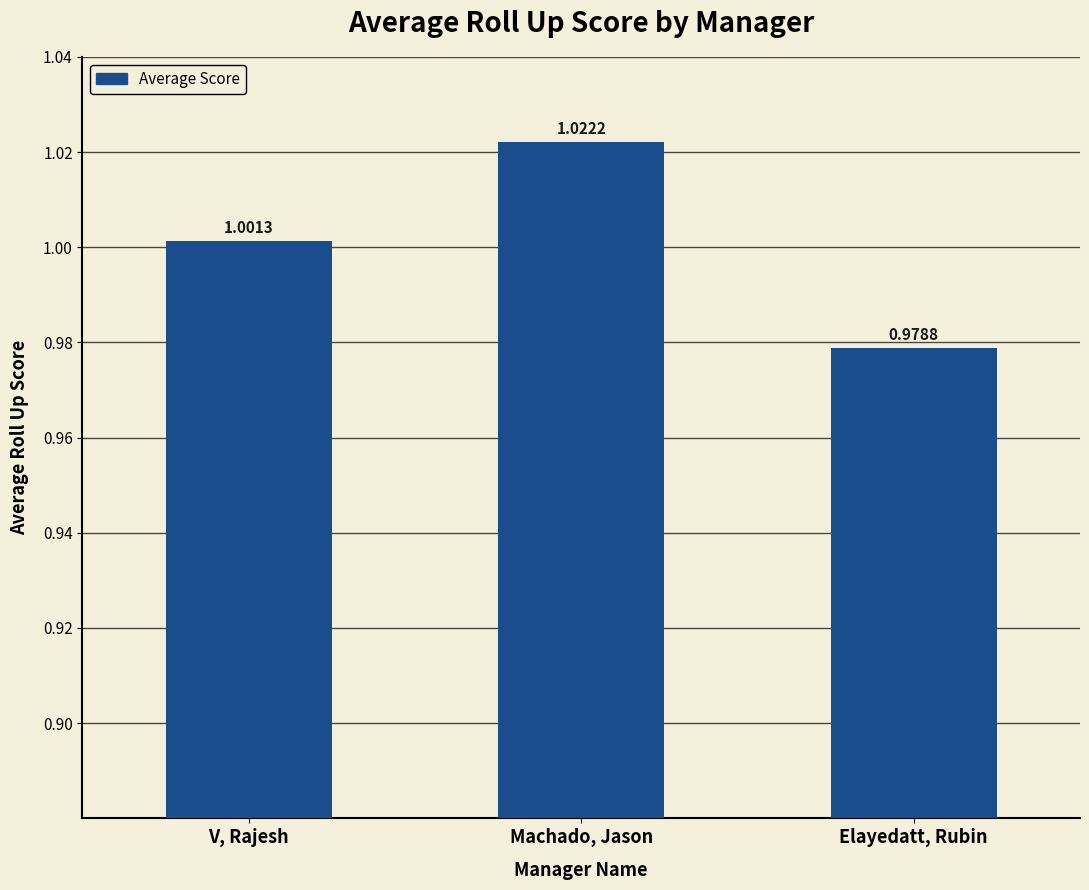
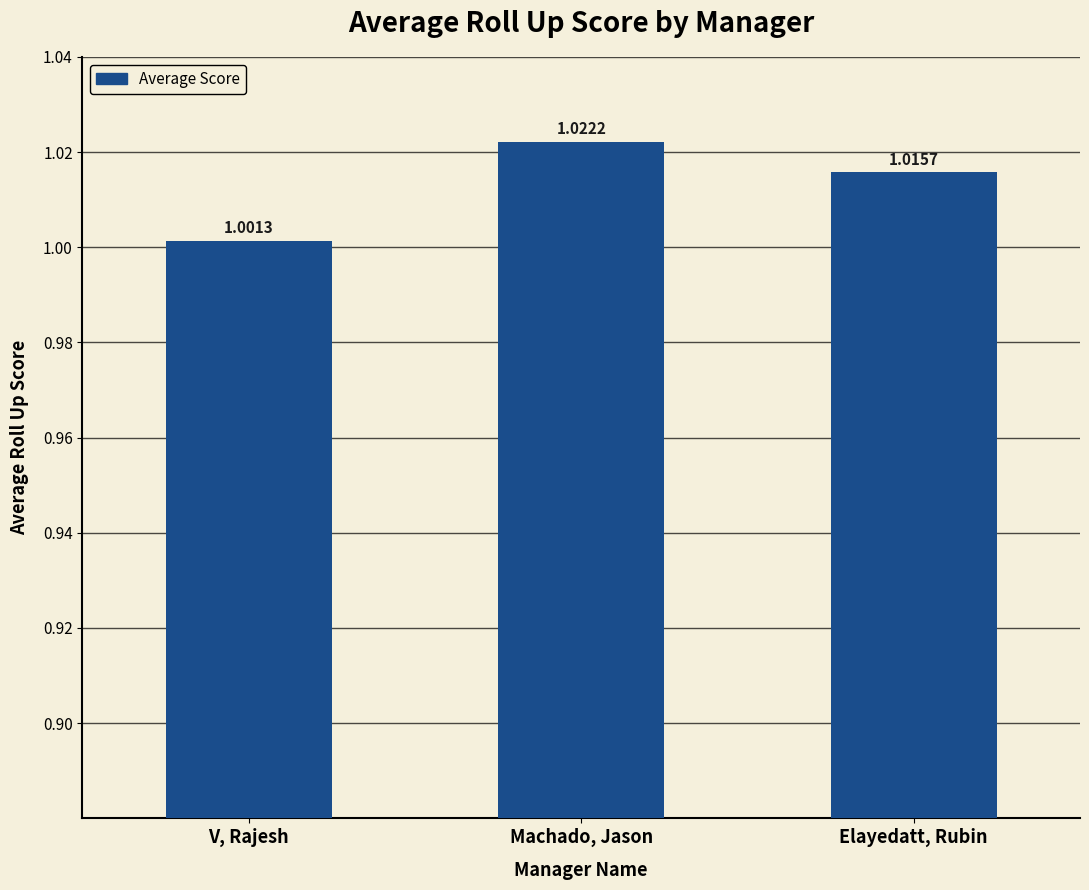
Elayedatt, Rubin: 0.9788 -> 1.0157
